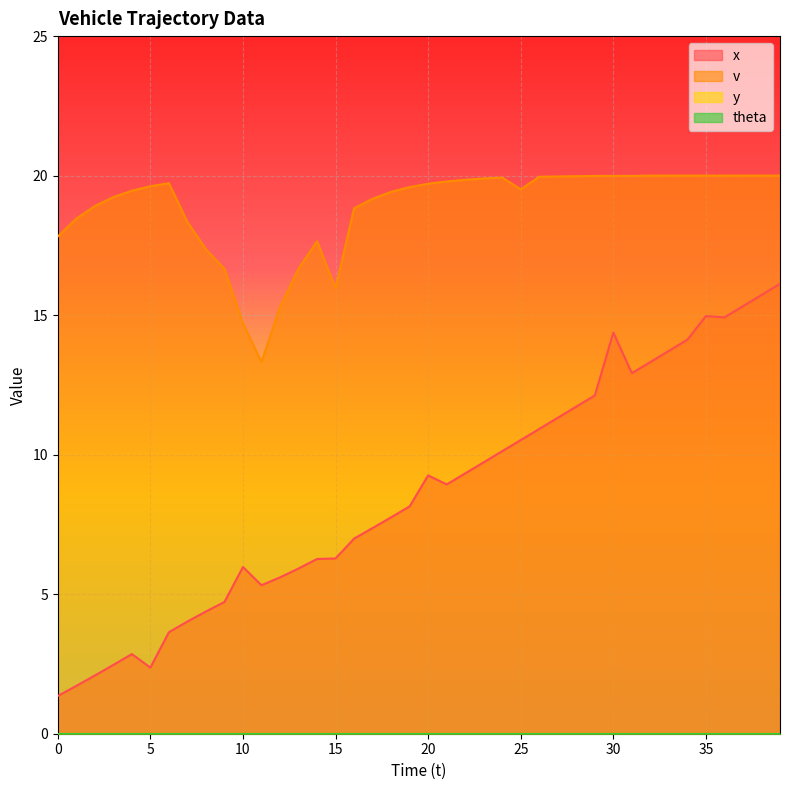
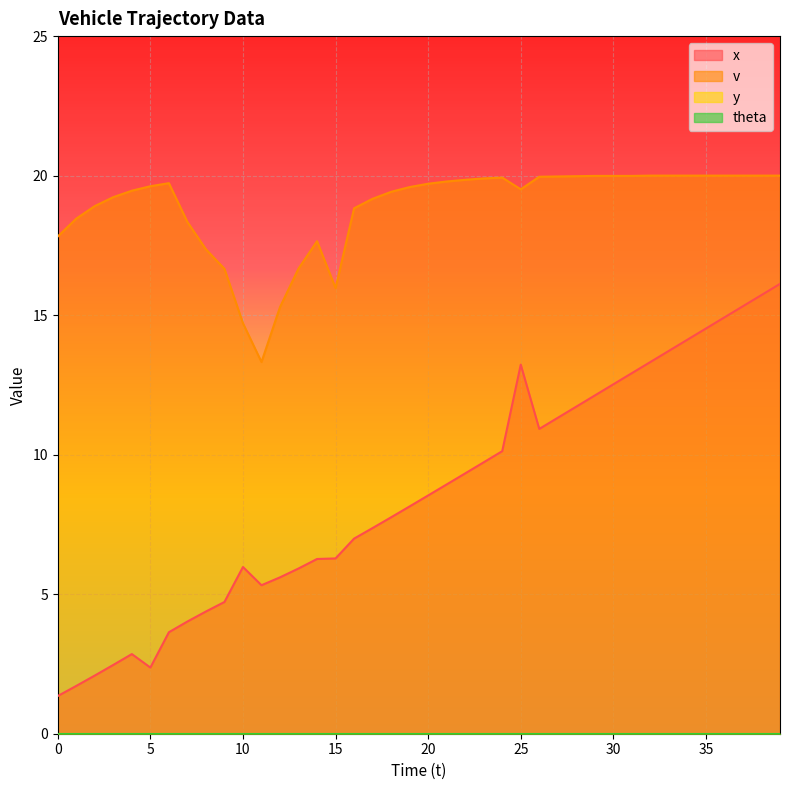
x, 20: 9.3 -> 8.5
x, 25: 10.5 -> 13.2
x, 30: 14.4 -> 12.5
x, 35: 15.0 -> 14.5
